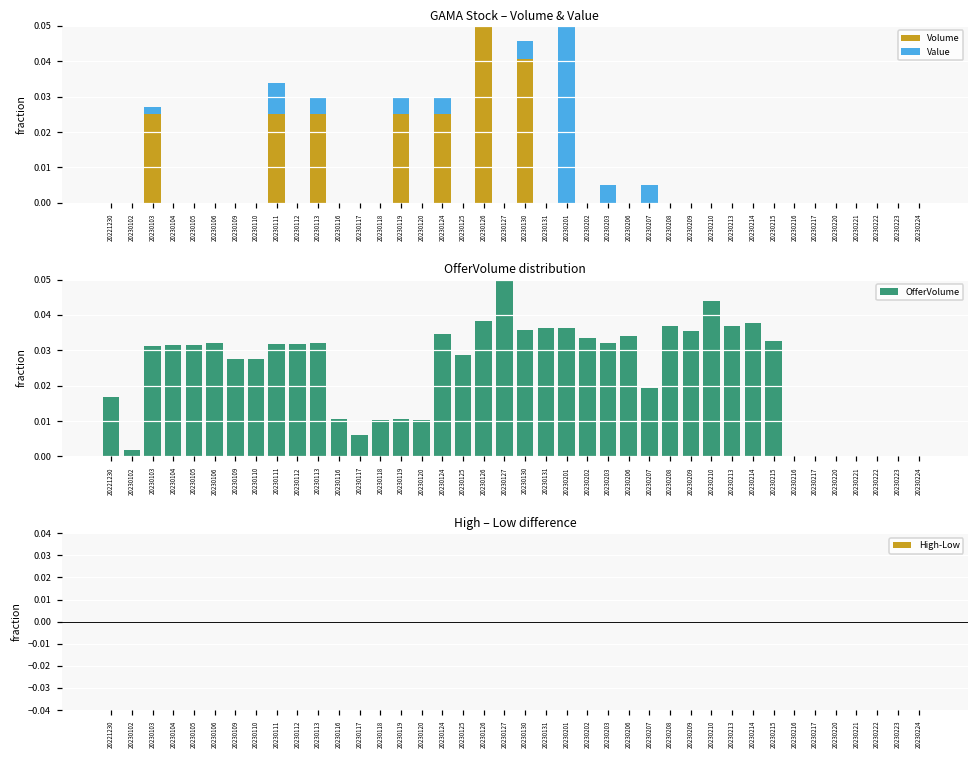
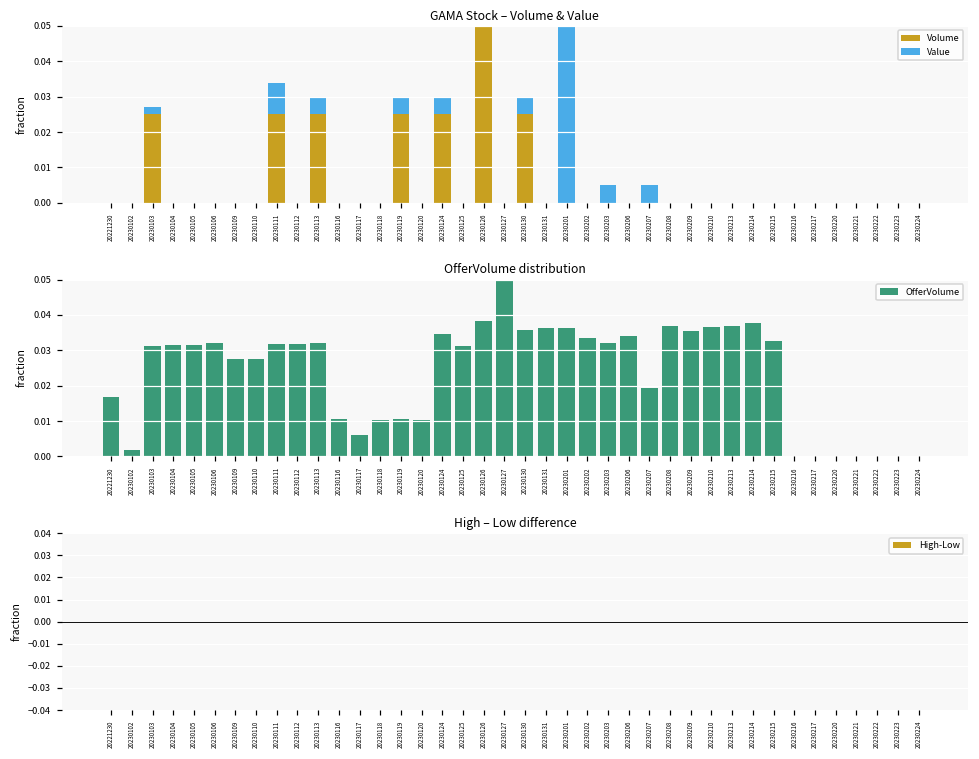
GAMA Stock – Volume & Value, Volume, 20230130: 0.041 -> 0.025
OfferVolume distribution, 20230125: 0.029 -> 0.031
OfferVolume distribution, 20230210: 0.044 -> 0.037
